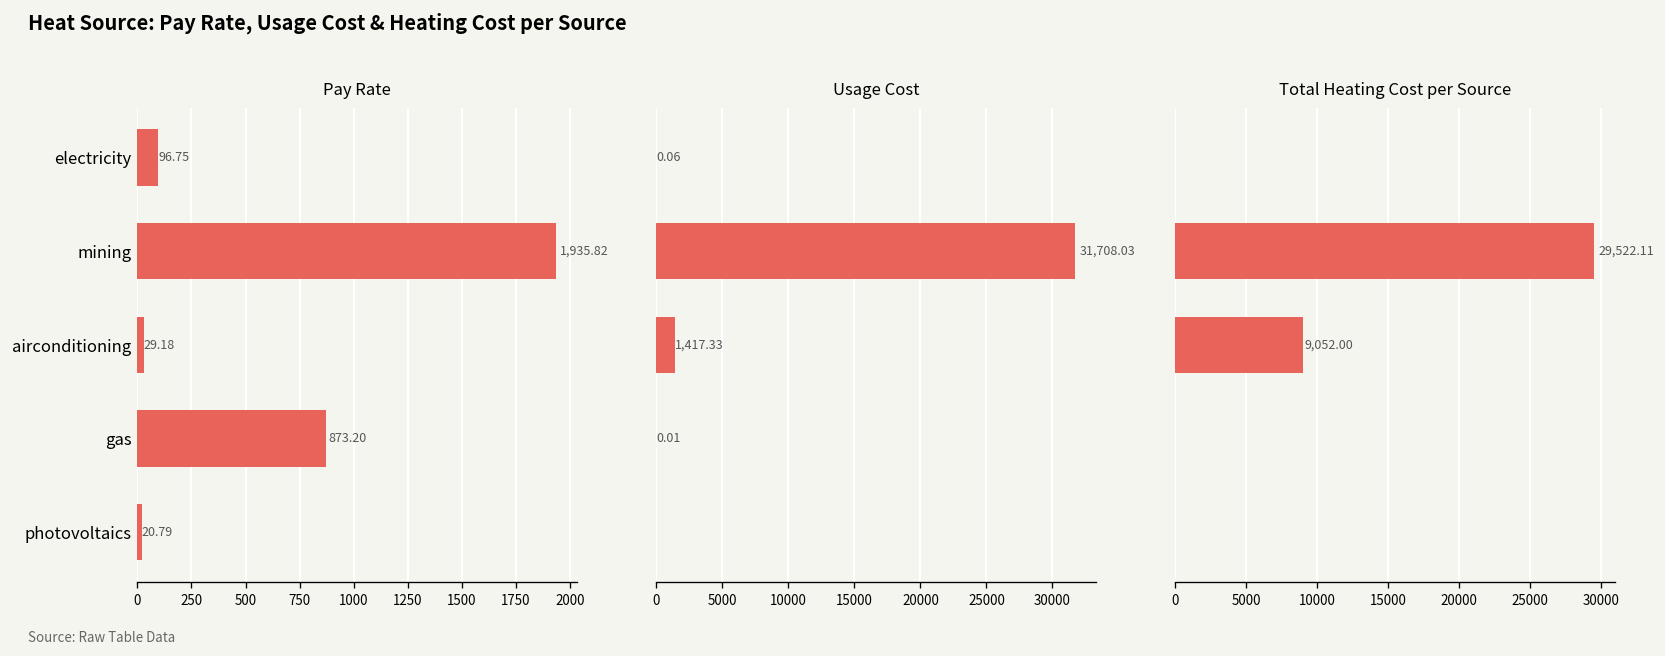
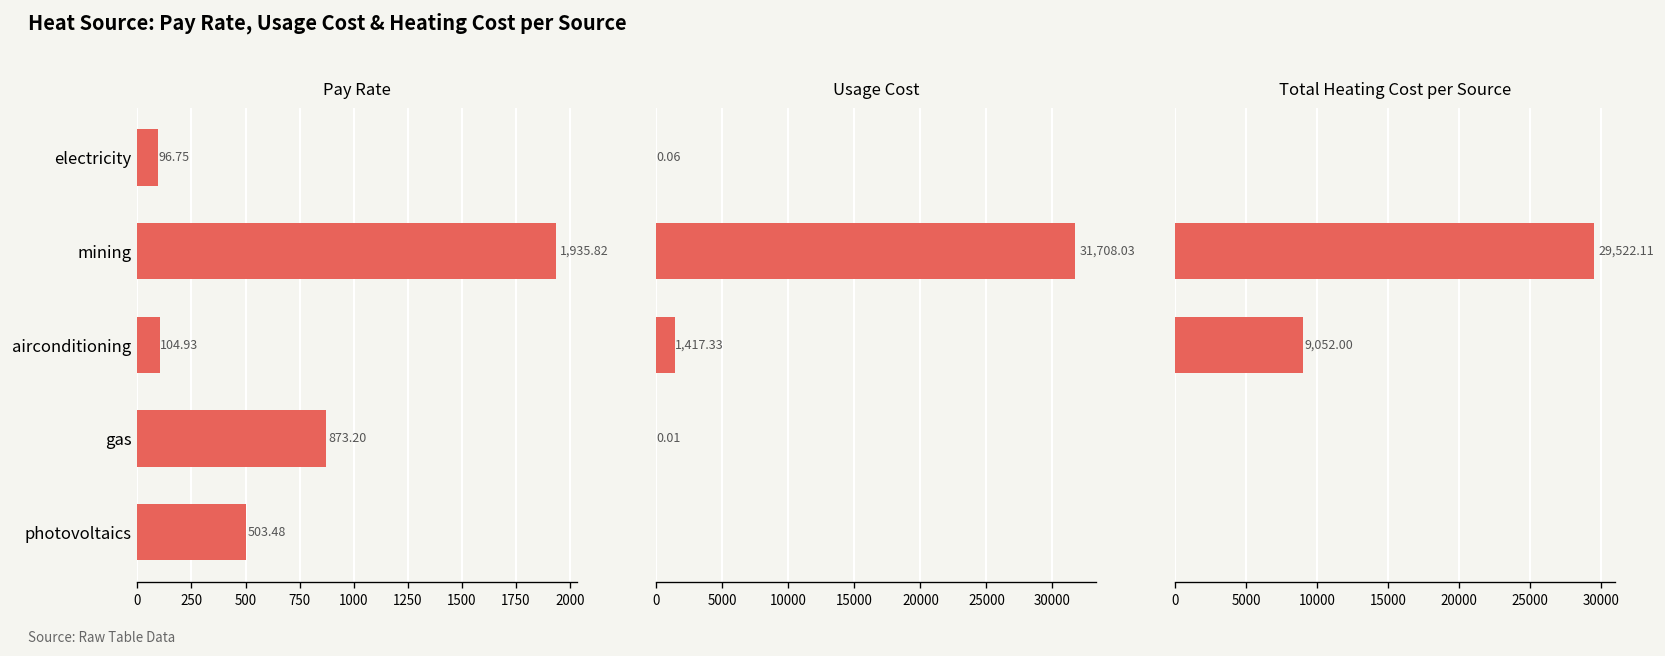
Pay Rate, airconditioning: 29.18 -> 104.93
Pay Rate, photovoltaics: 20.79 -> 503.48
